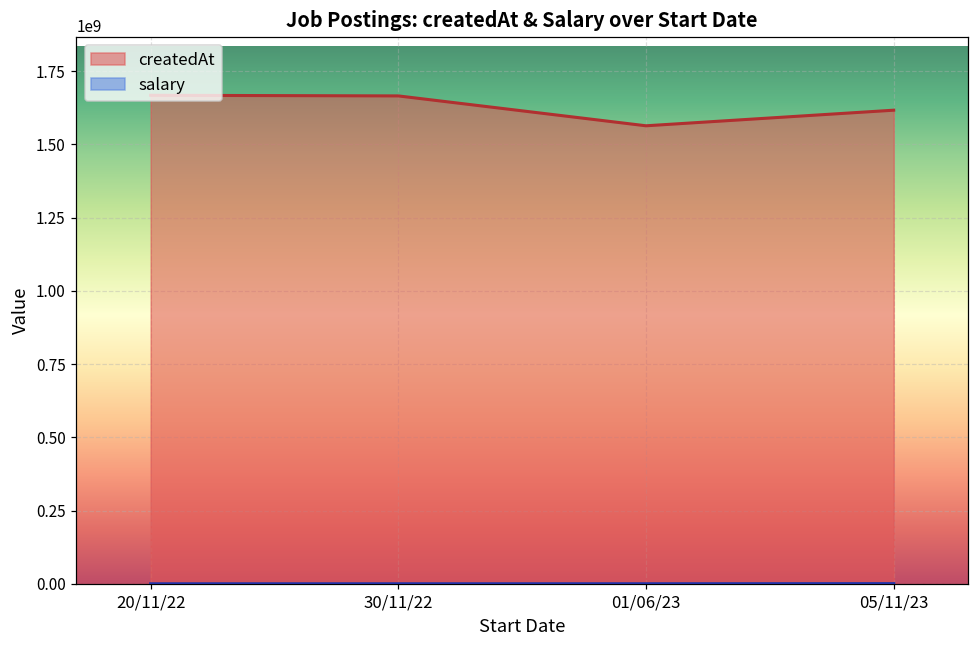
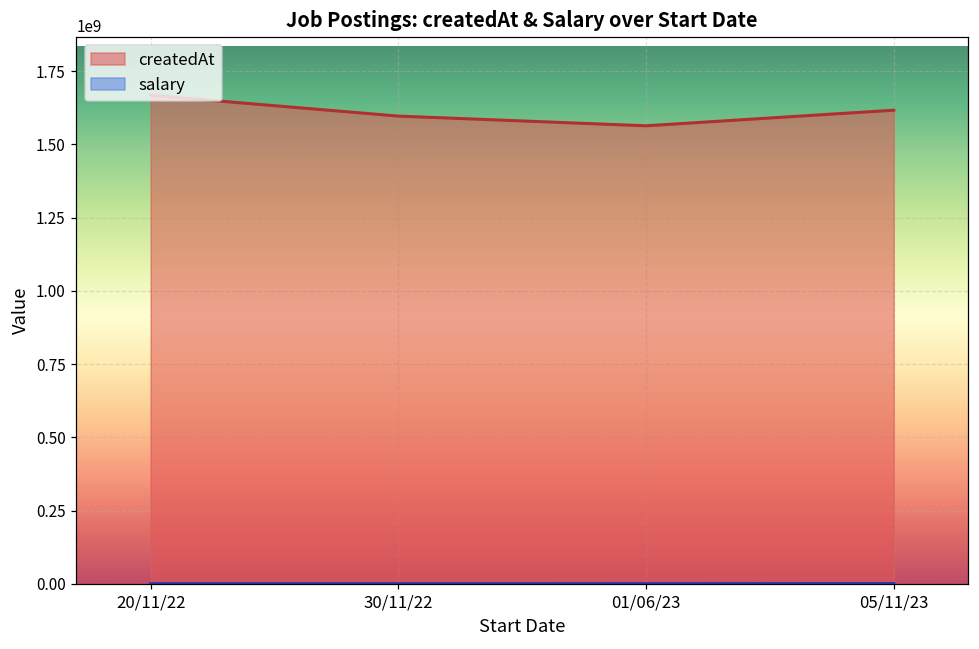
createdAt, 30/11/22: 1670000000 -> 1600000000
